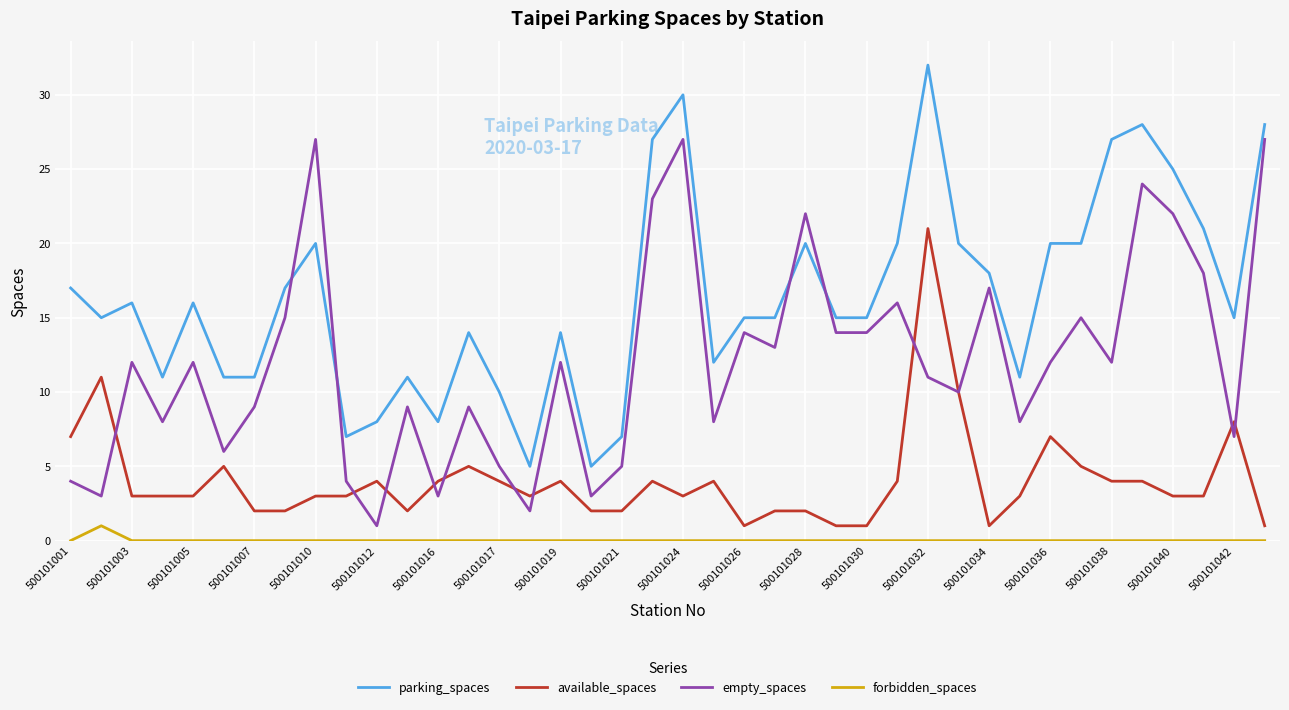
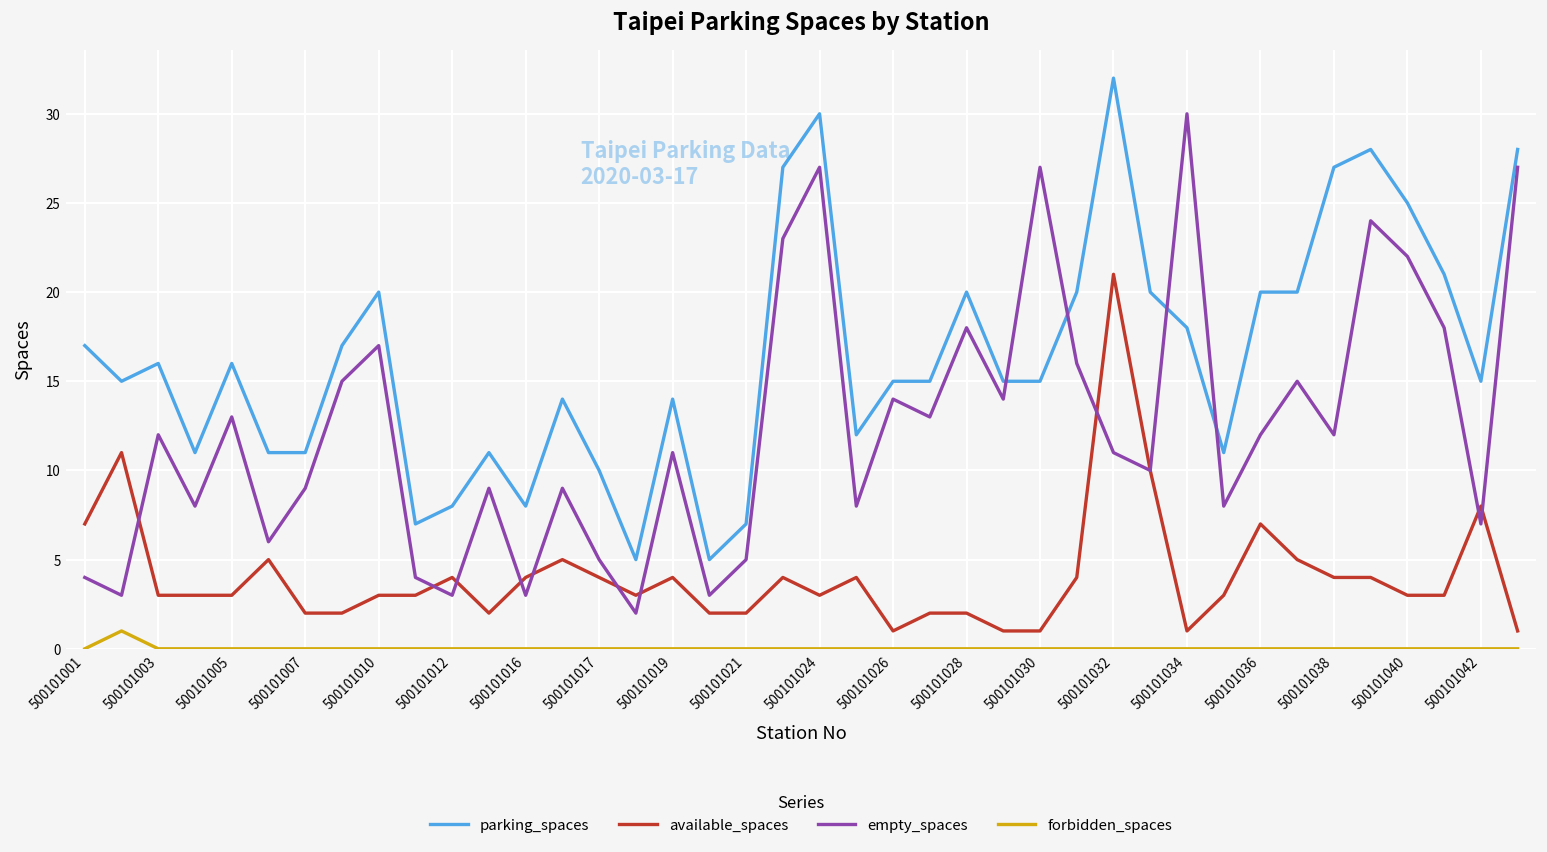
empty_spaces, 500101005: 12 -> 13
empty_spaces, 500101010: 27 -> 17
empty_spaces, 500101012: 1 -> 3
empty_spaces, 500101019: 12 -> 11
empty_spaces, 500101028: 22 -> 18
empty_spaces, 500101030: 14 -> 27
empty_spaces, 500101034: 17 -> 30
